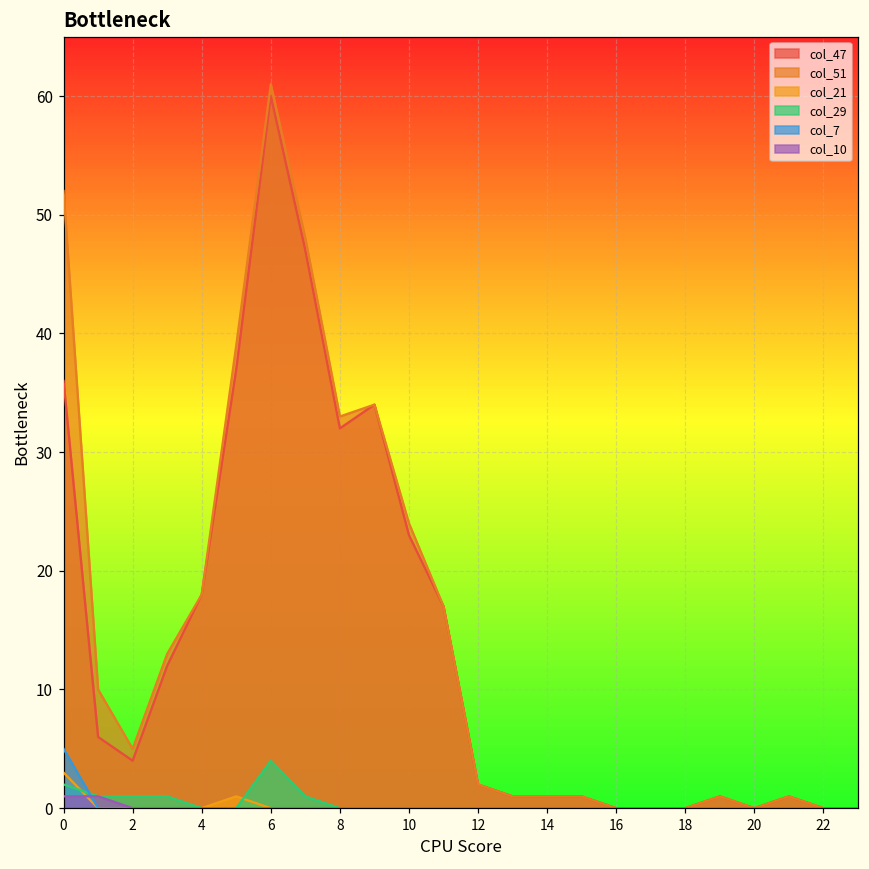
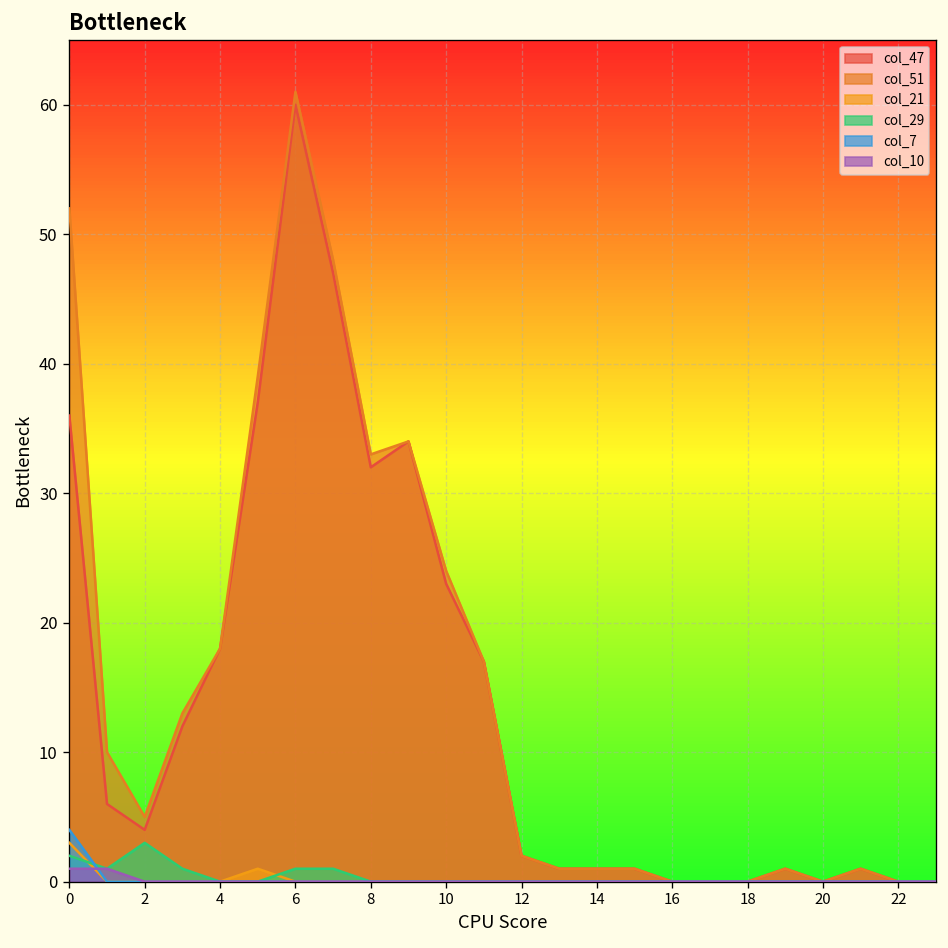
col_7, 0: 5 -> 4
col_29, 2: 1 -> 3
col_29, 6: 4 -> 1
